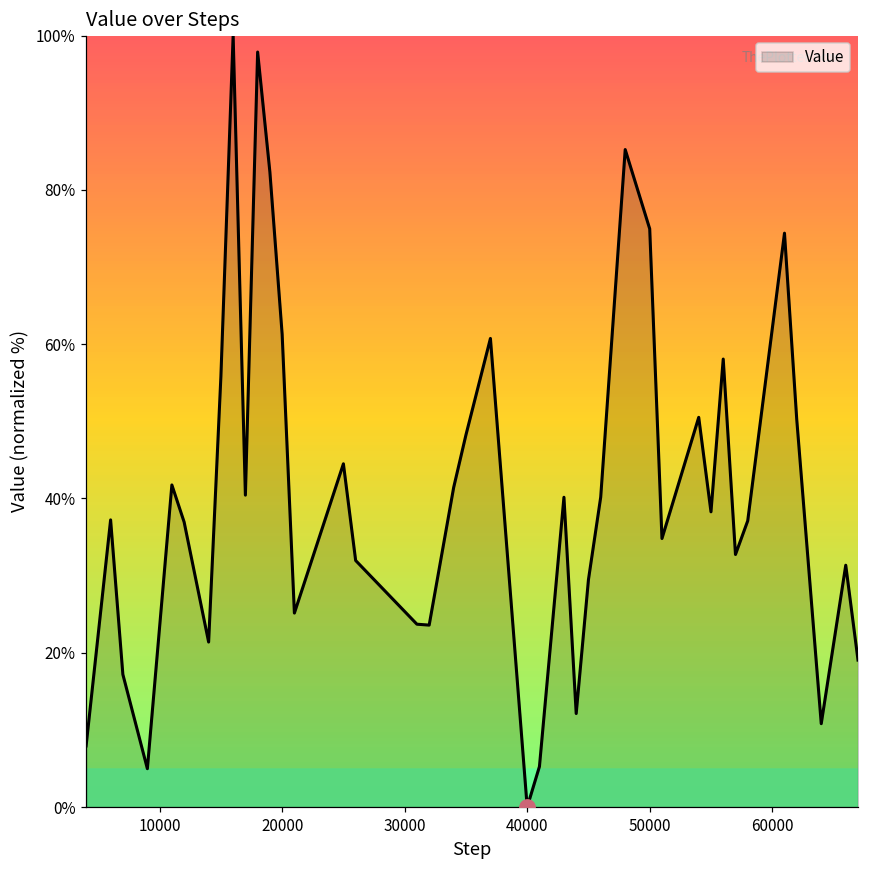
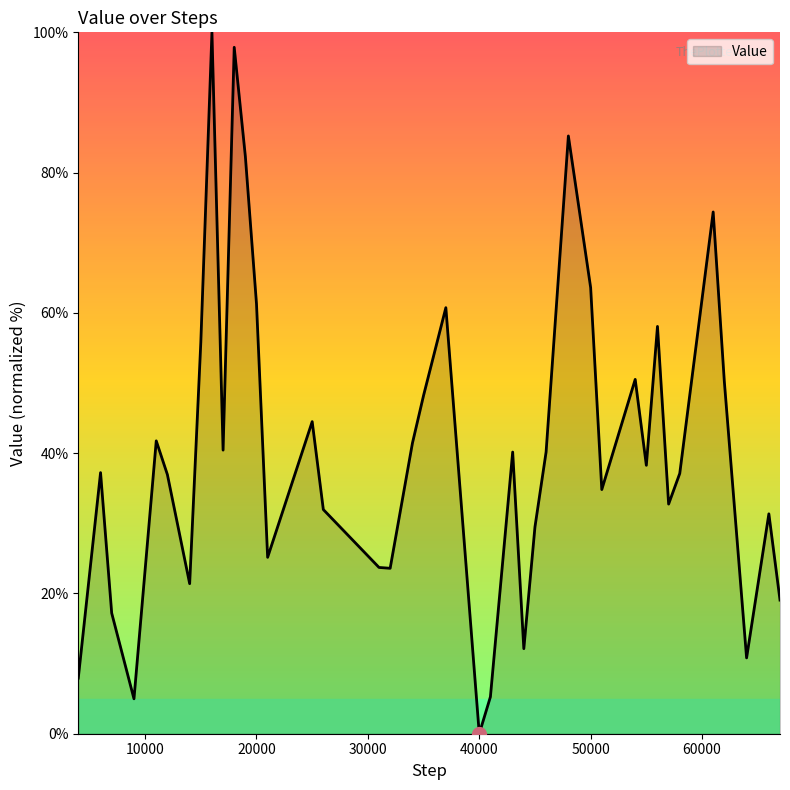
Value, 50000: 75% -> 64%
